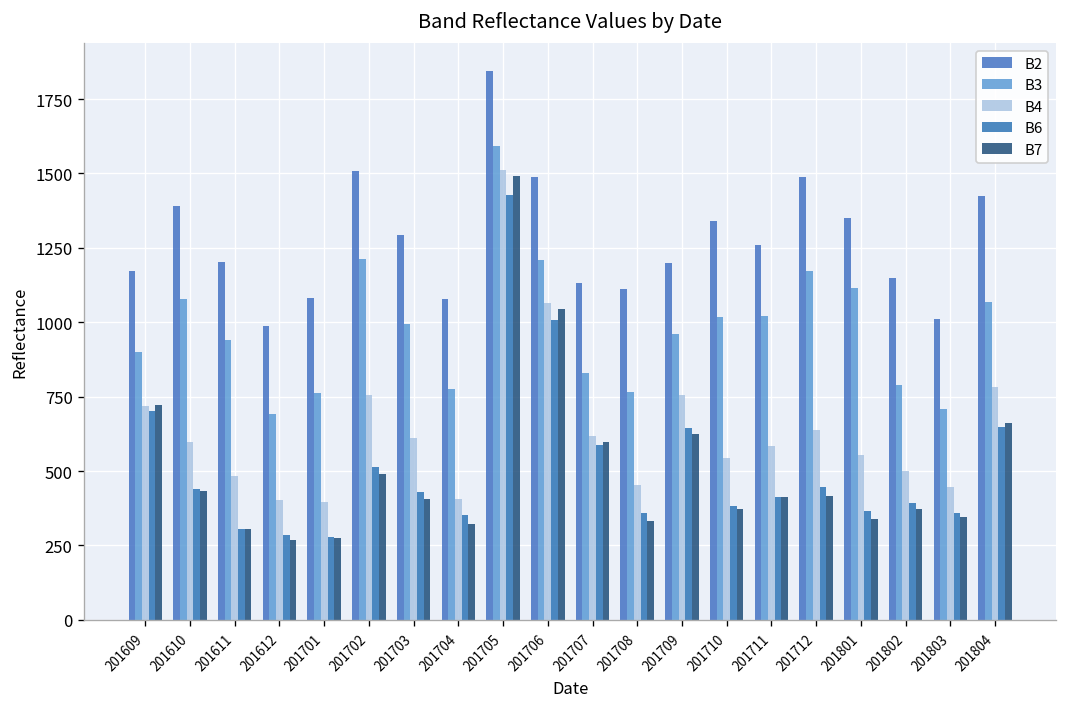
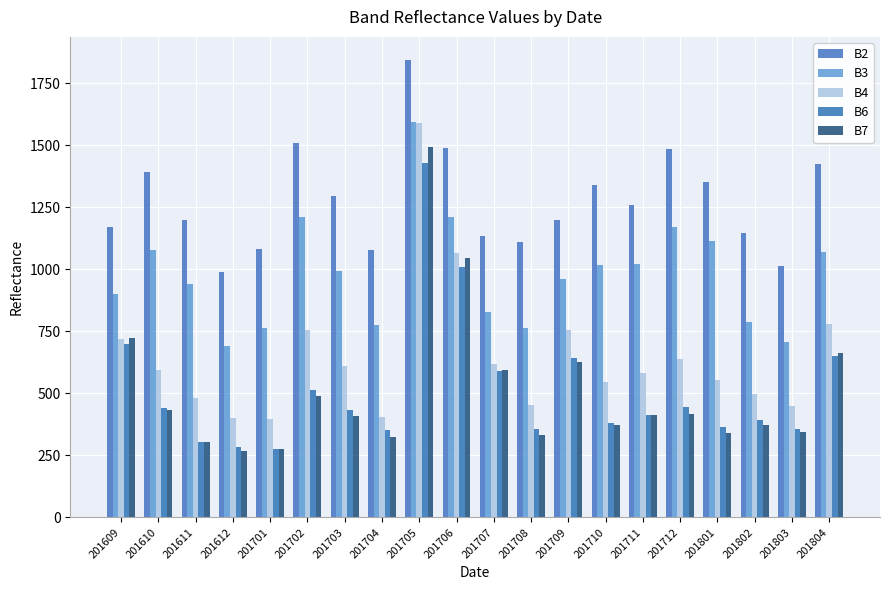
B4, 201705: 1510 -> 1590
